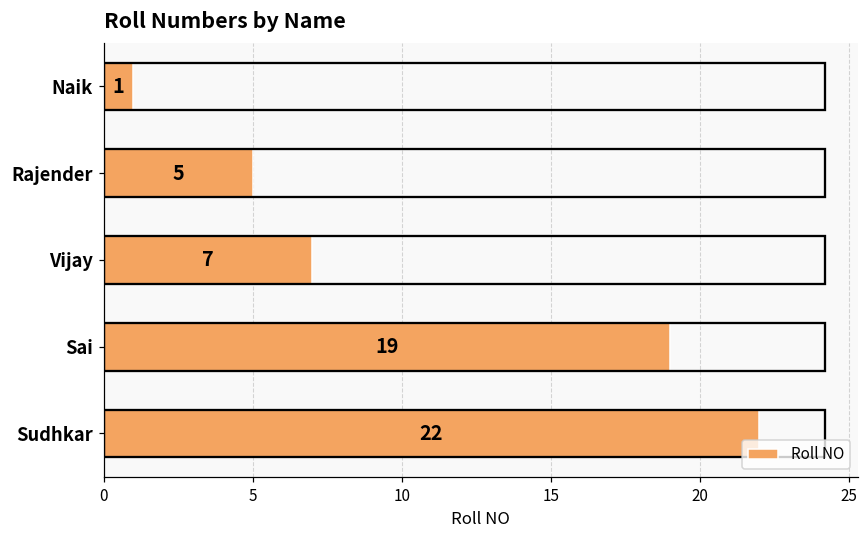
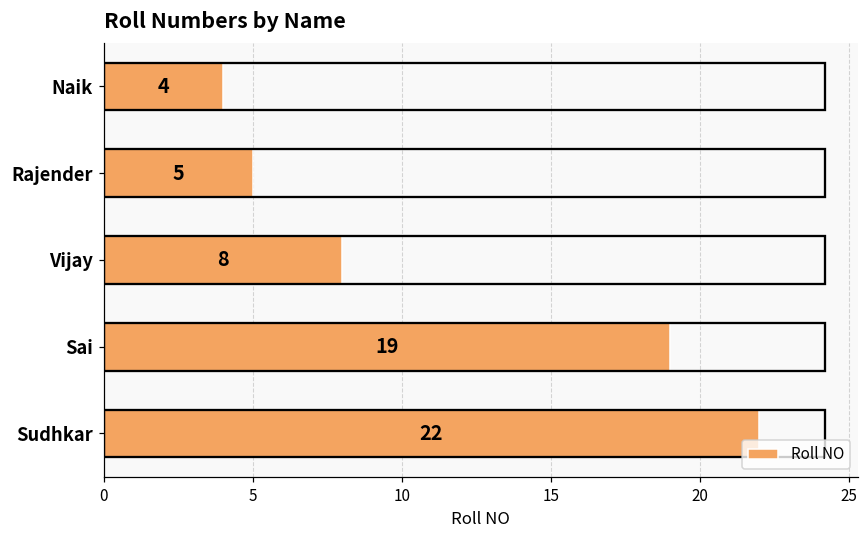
Naik: 1 -> 4
Vijay: 7 -> 8
